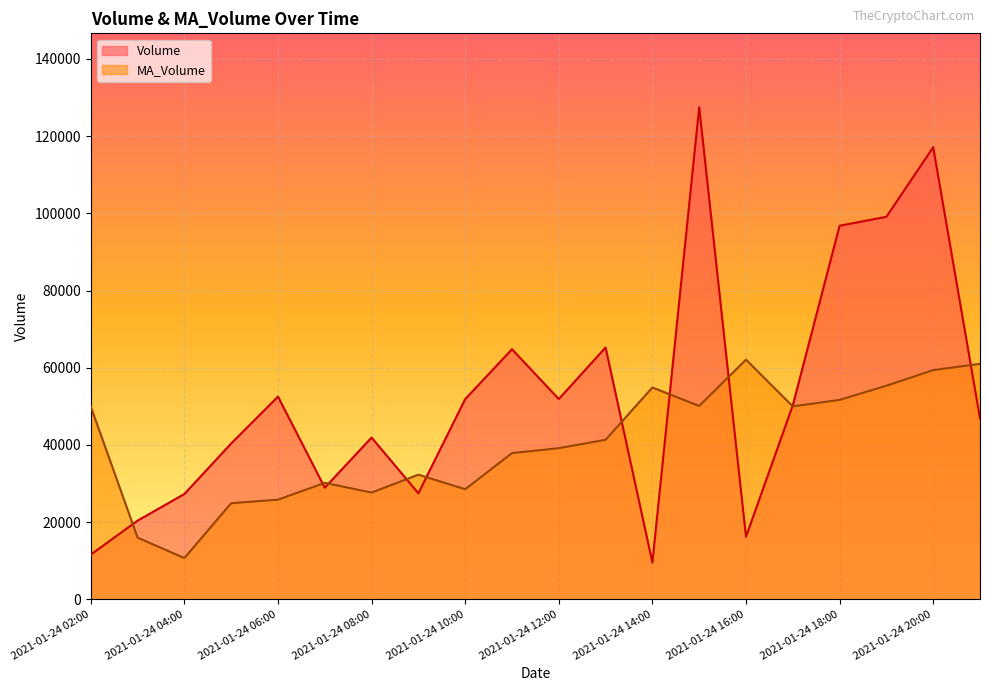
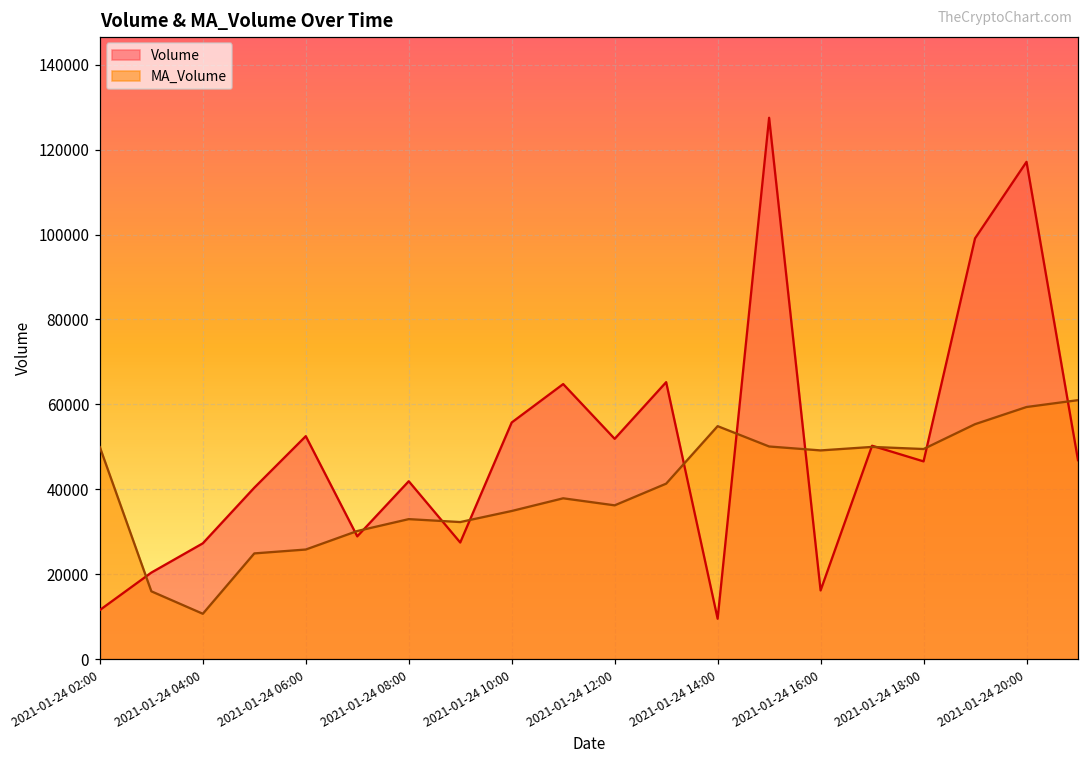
MA_Volume, 2021-01-24 08:00: 28000 -> 33000
Volume, 2021-01-24 10:00: 52000 -> 56000
MA_Volume, 2021-01-24 10:00: 29000 -> 35000
MA_Volume, 2021-01-24 12:00: 39000 -> 36000
MA_Volume, 2021-01-24 16:00: 62000 -> 49000
Volume, 2021-01-24 18:00: 97000 -> 47000
MA_Volume, 2021-01-24 18:00: 52000 -> 49000
